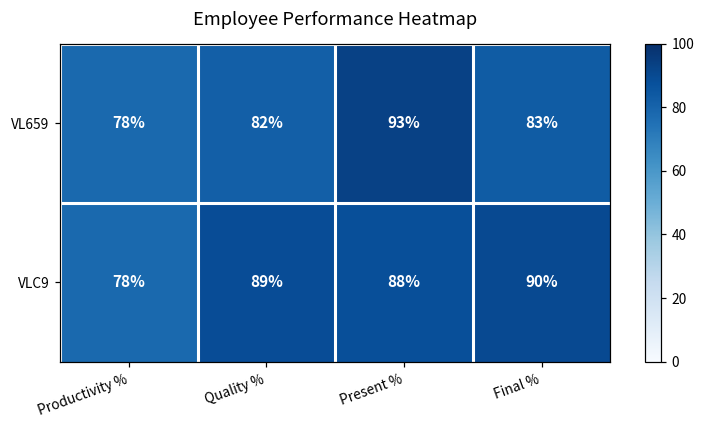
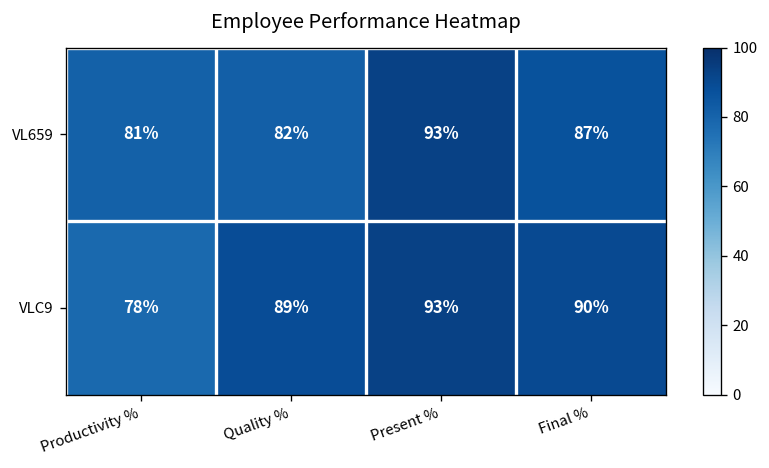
VL659, Productivity %: 78% -> 81%
VL659, Final %: 83% -> 87%
VLC9, Present %: 88% -> 93%
